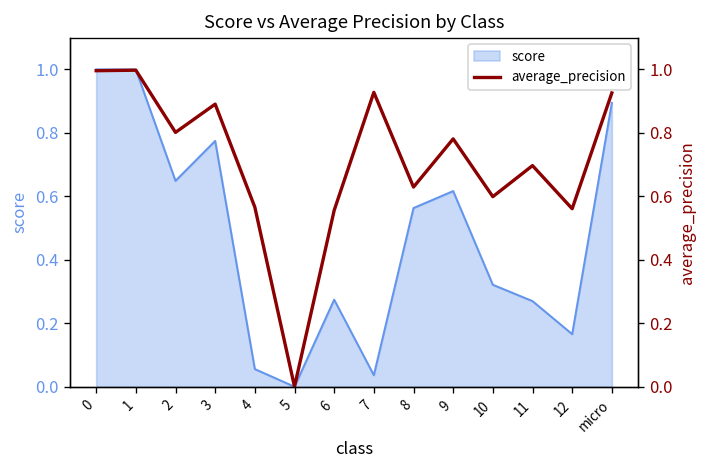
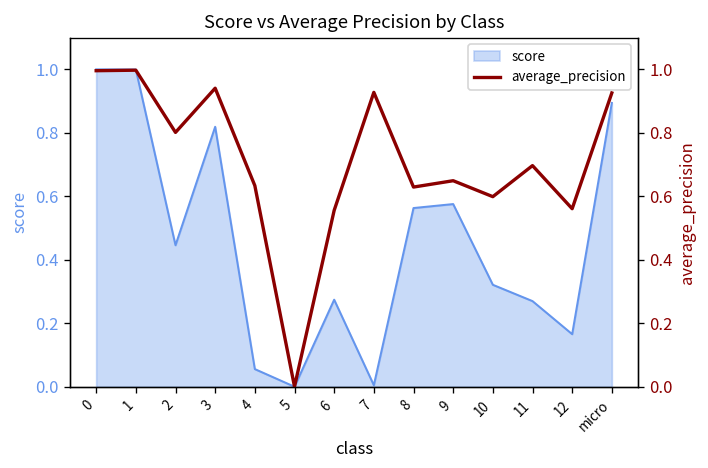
score, 2: 0.65 -> 0.45
score, 3: 0.77 -> 0.82
score, 7: 0.04 -> 0.01
score, 9: 0.62 -> 0.58
average_precision, 3: 0.89 -> 0.94
average_precision, 4: 0.57 -> 0.63
average_precision, 9: 0.78 -> 0.65
